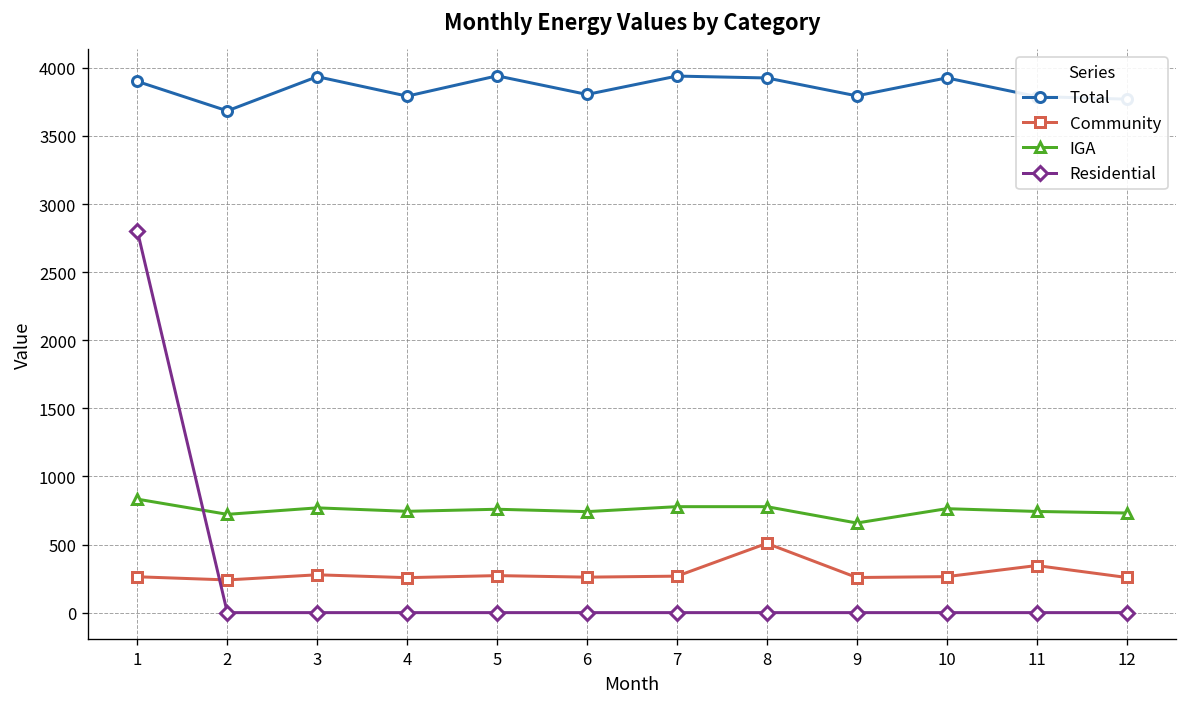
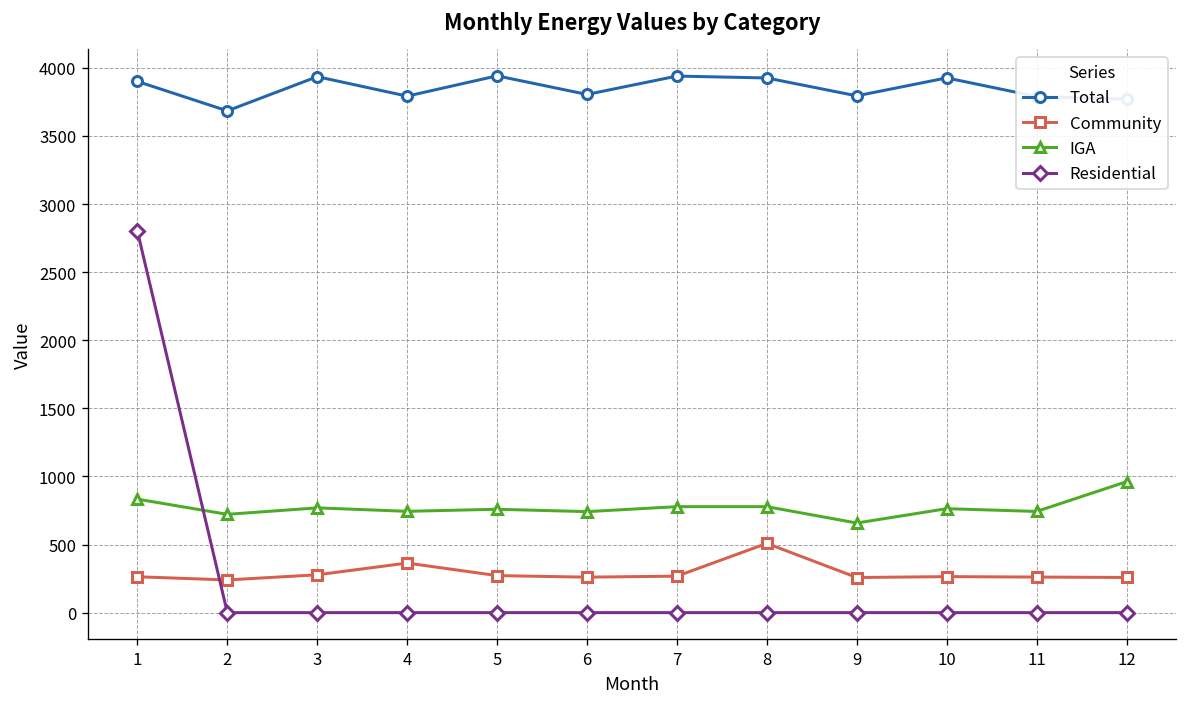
Community, 4: 260 -> 360
Community, 11: 350 -> 260
IGA, 12: 730 -> 960
